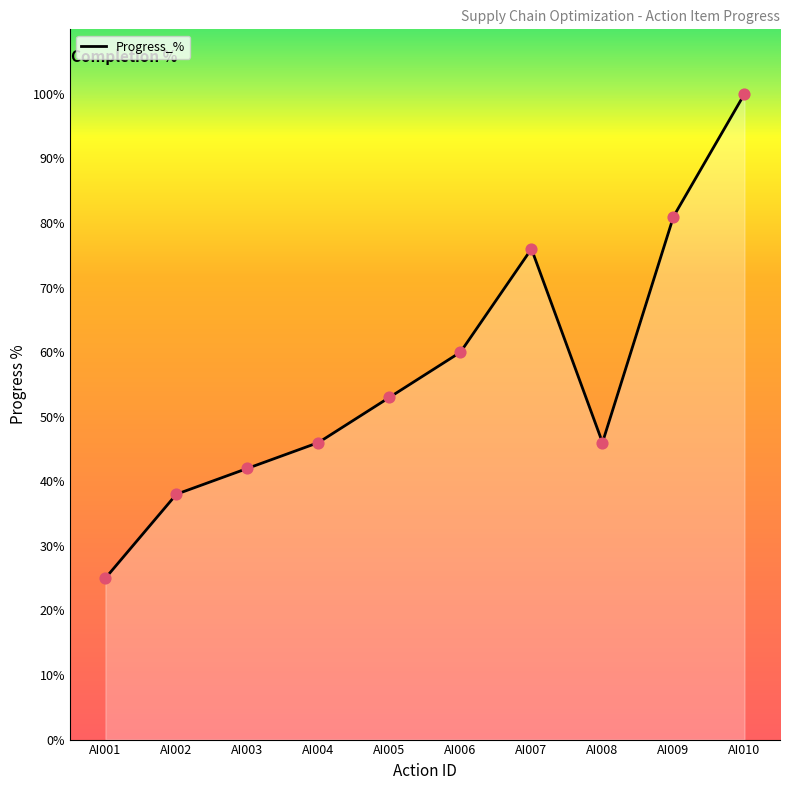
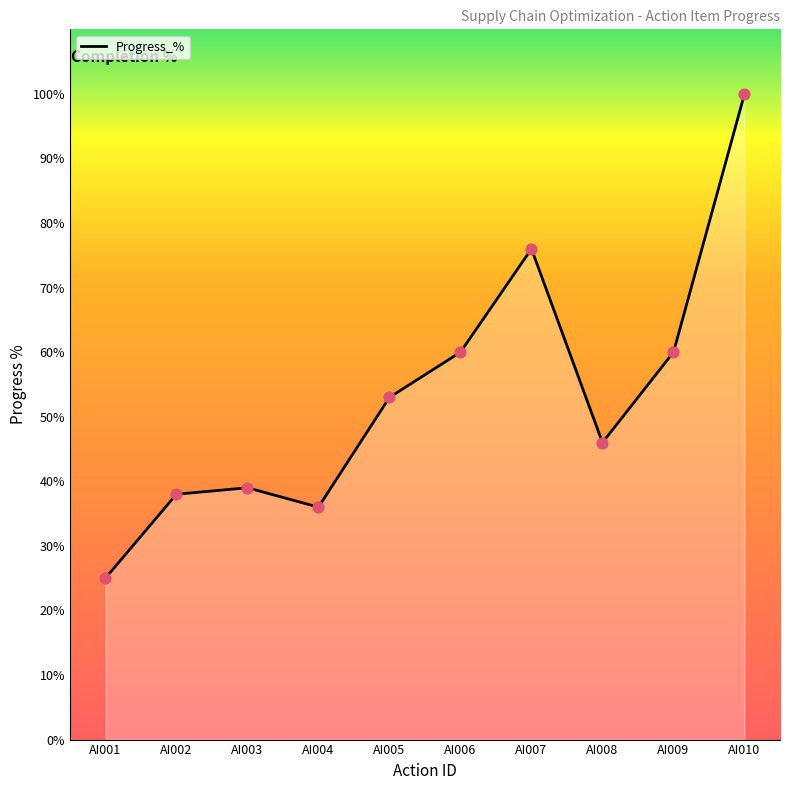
AI003: 42% -> 39%
AI004: 46% -> 36%
AI009: 81% -> 60%
